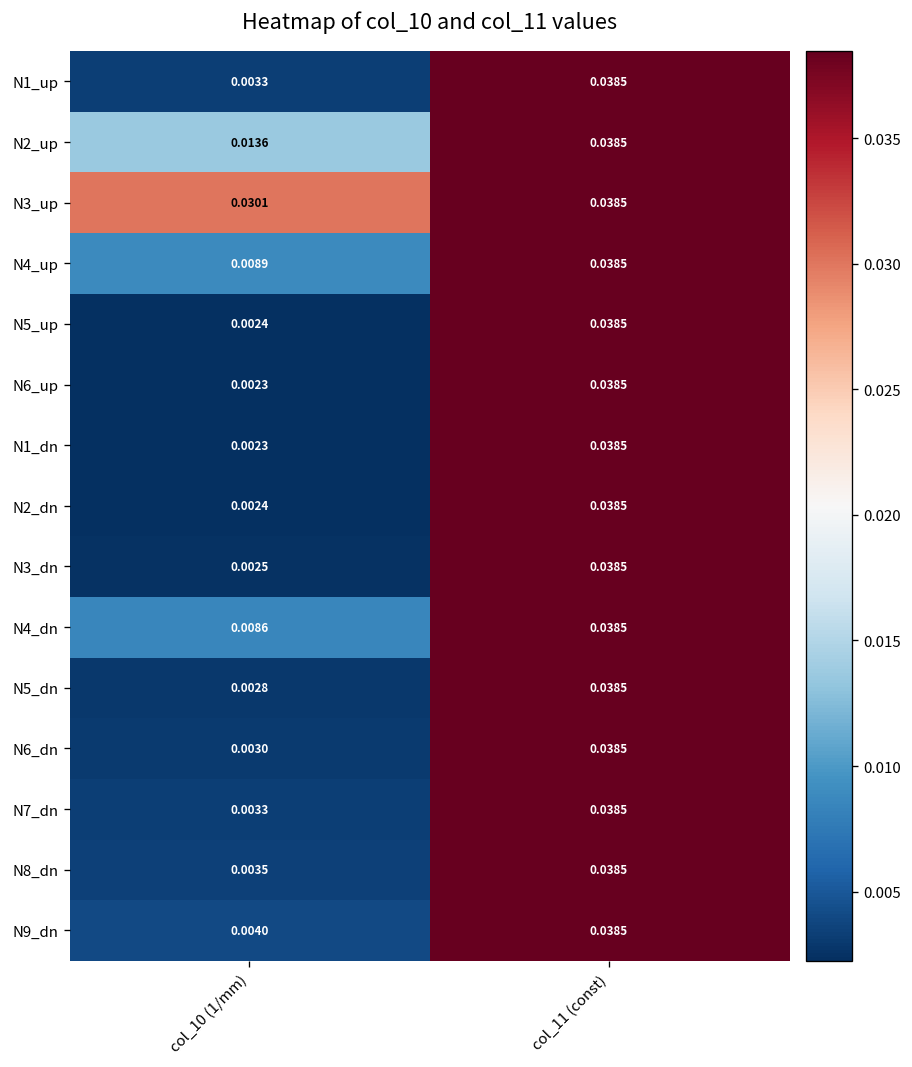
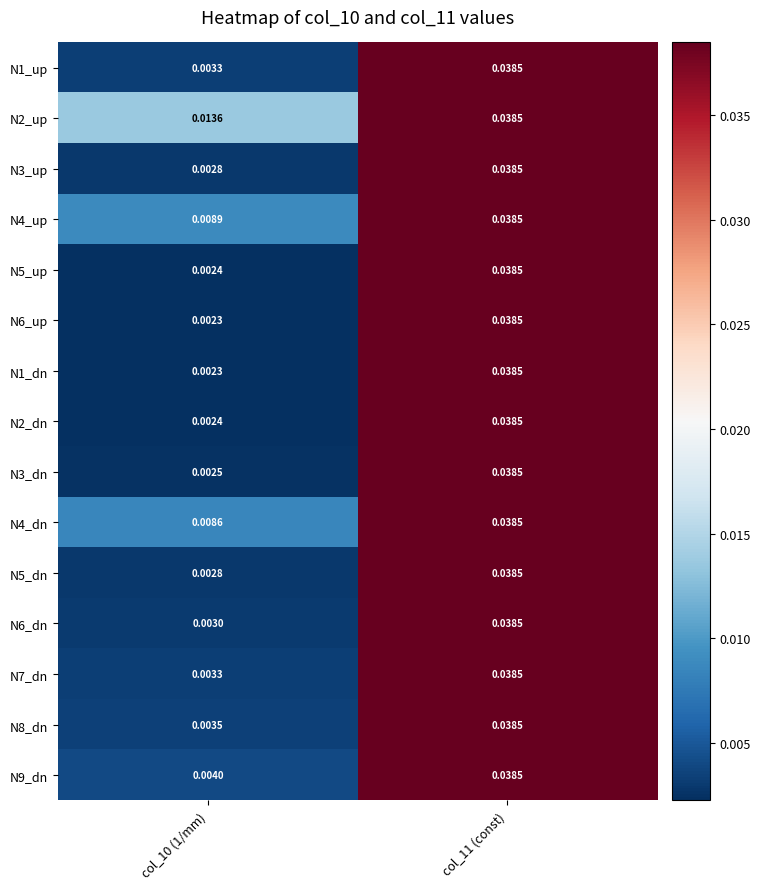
N3_up, col_10 (1/mm): 0.0301 -> 0.0028
